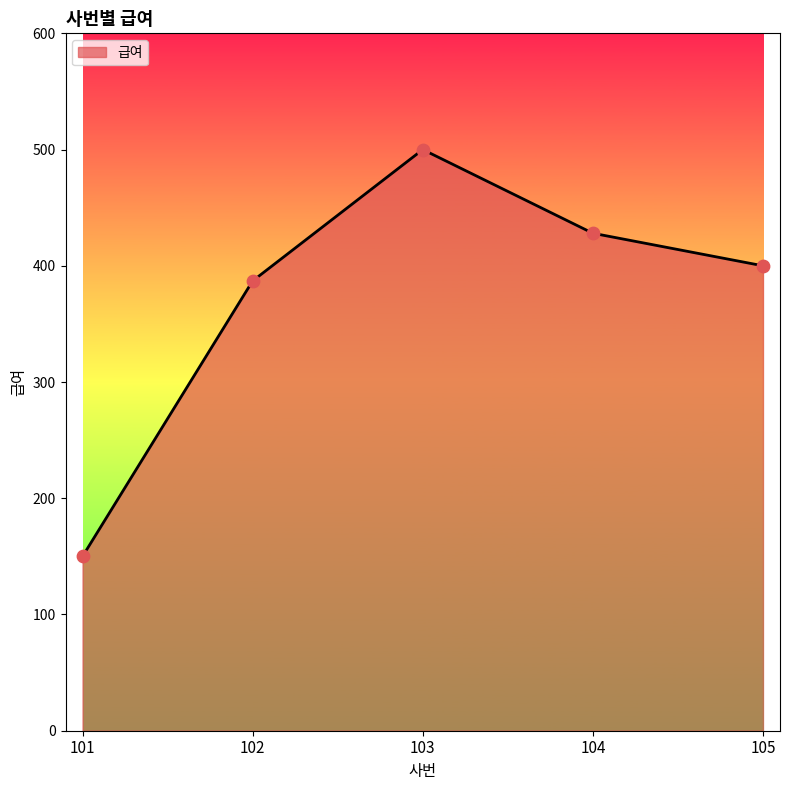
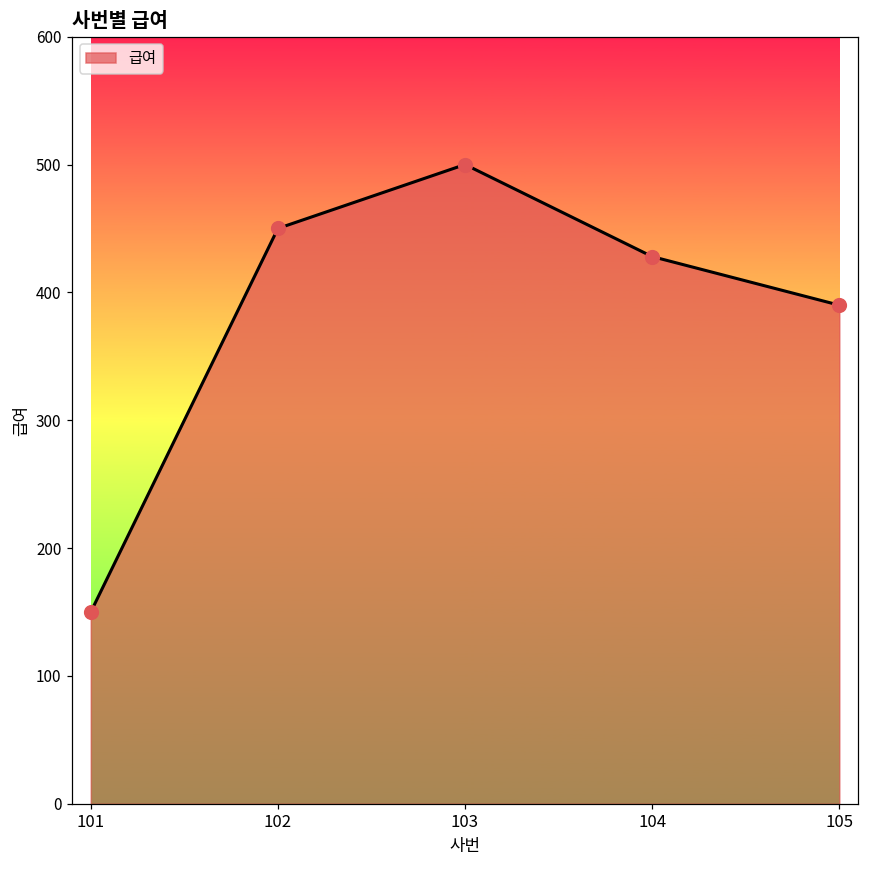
102: 387 -> 450
105: 400 -> 390
